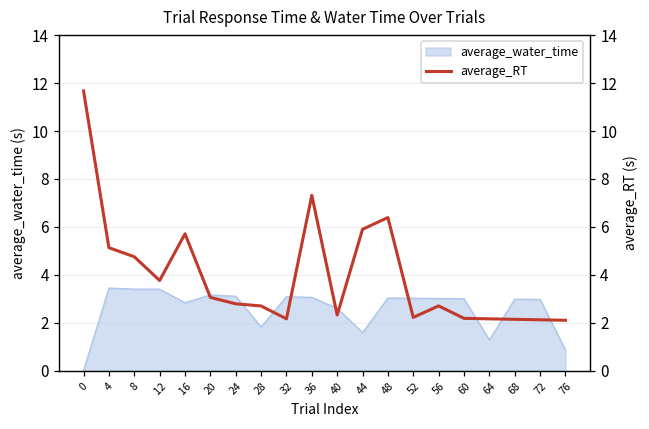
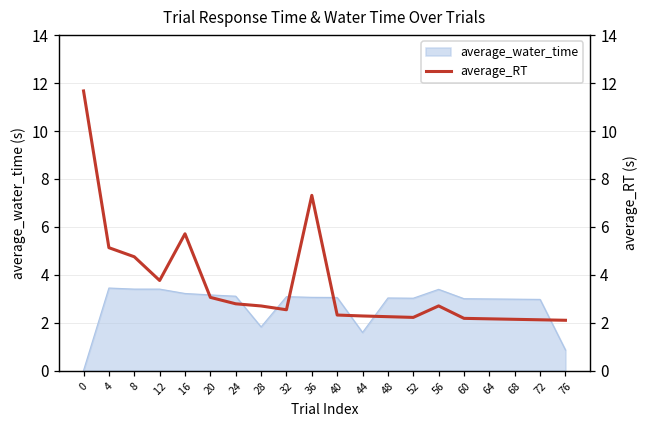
average_water_time, 16: 2.8 -> 3.2
average_water_time, 40: 2.6 -> 3.1
average_water_time, 56: 3.0 -> 3.4
average_water_time, 64: 1.3 -> 3.0
average_RT, 32: 2.2 -> 2.5
average_RT, 44: 5.9 -> 2.3
average_RT, 48: 6.4 -> 2.3
